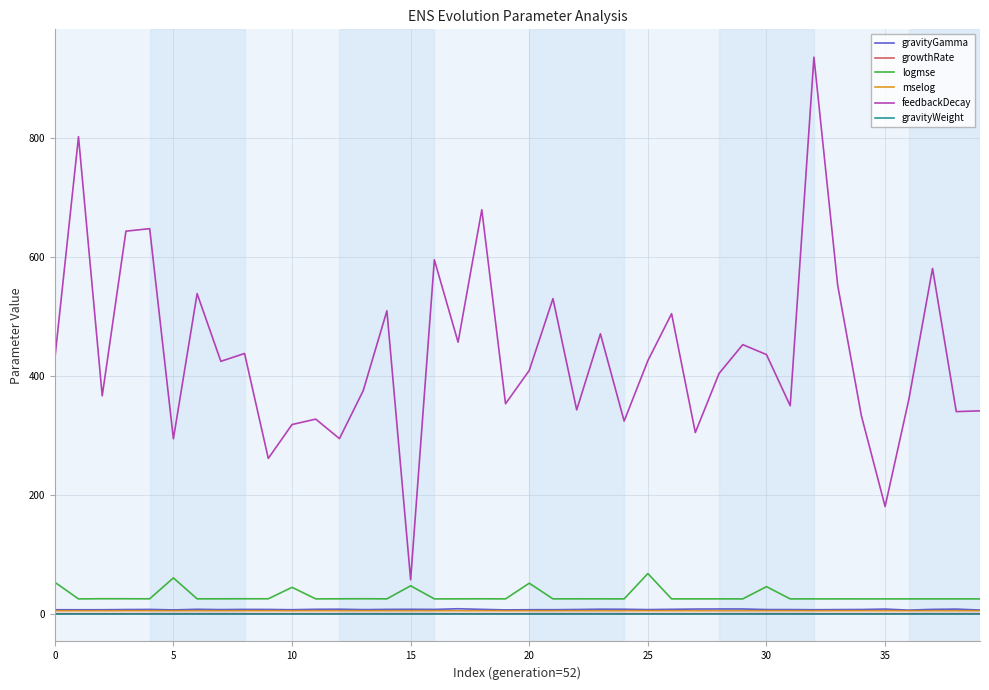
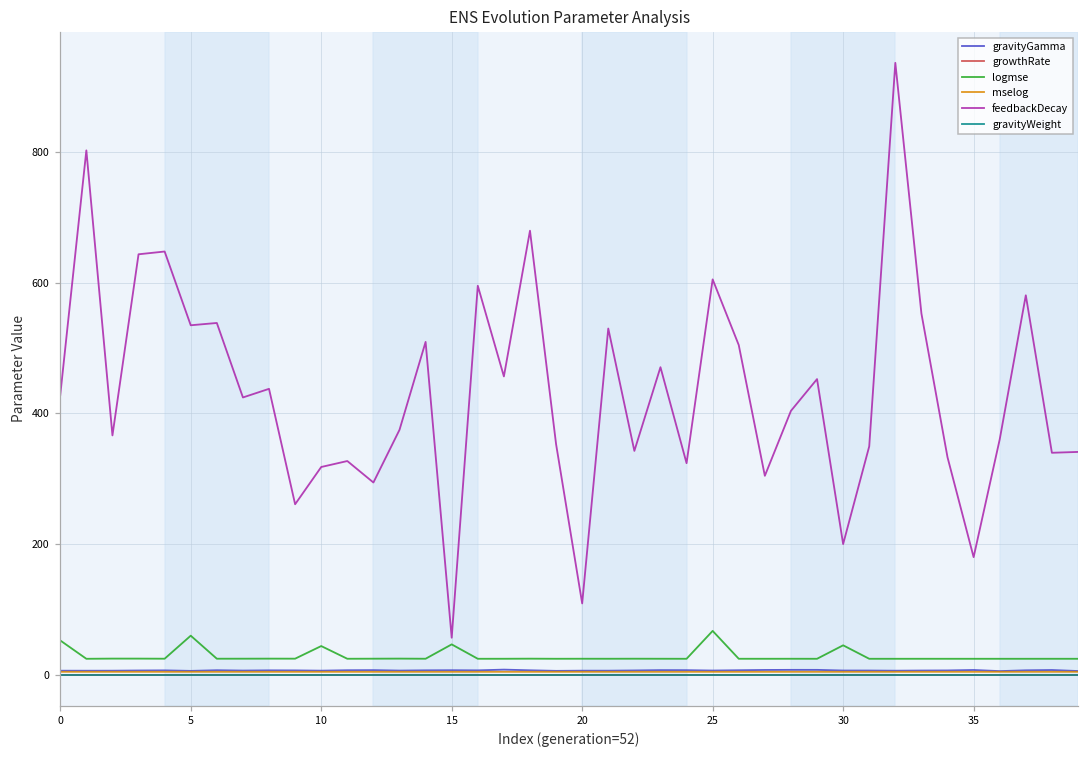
feedbackDecay, 5: 290 -> 530
logmse, 20: 50 -> 20
feedbackDecay, 20: 410 -> 110
feedbackDecay, 25: 430 -> 600
feedbackDecay, 30: 440 -> 200
